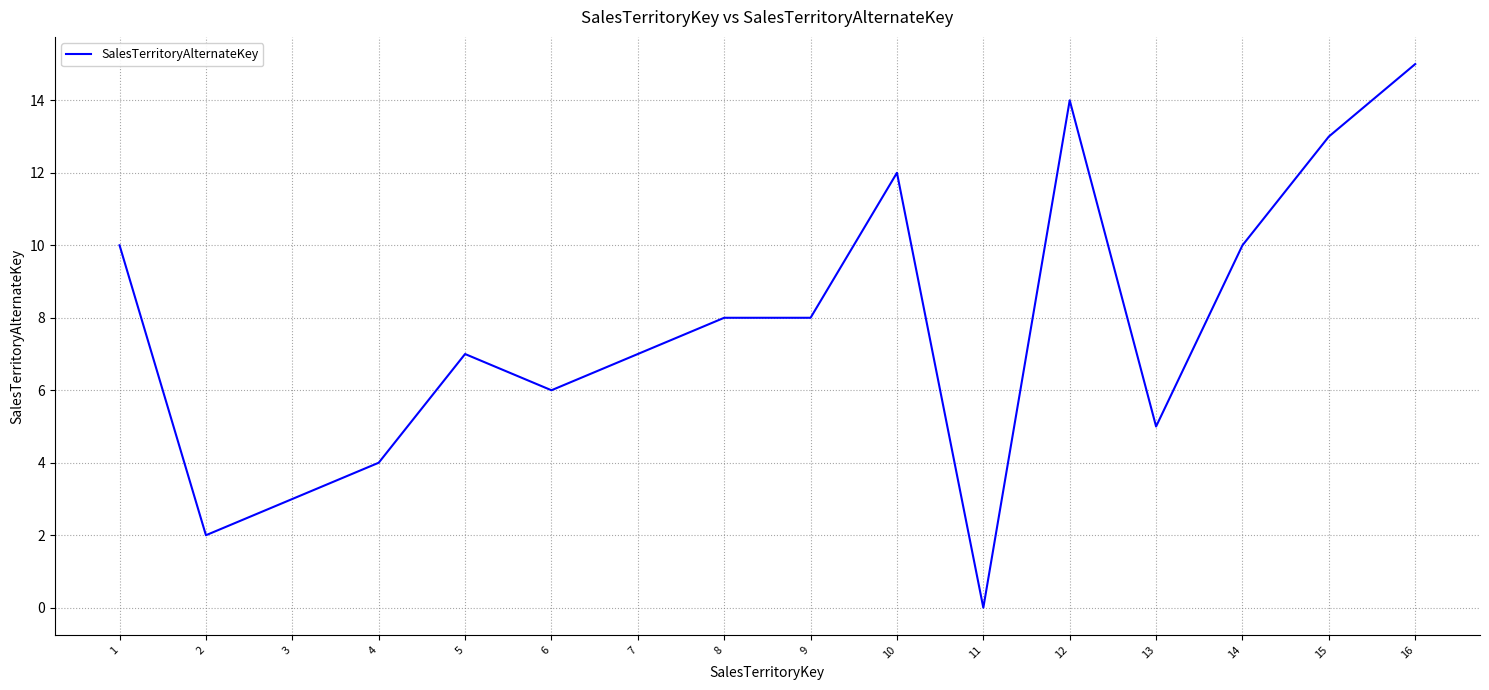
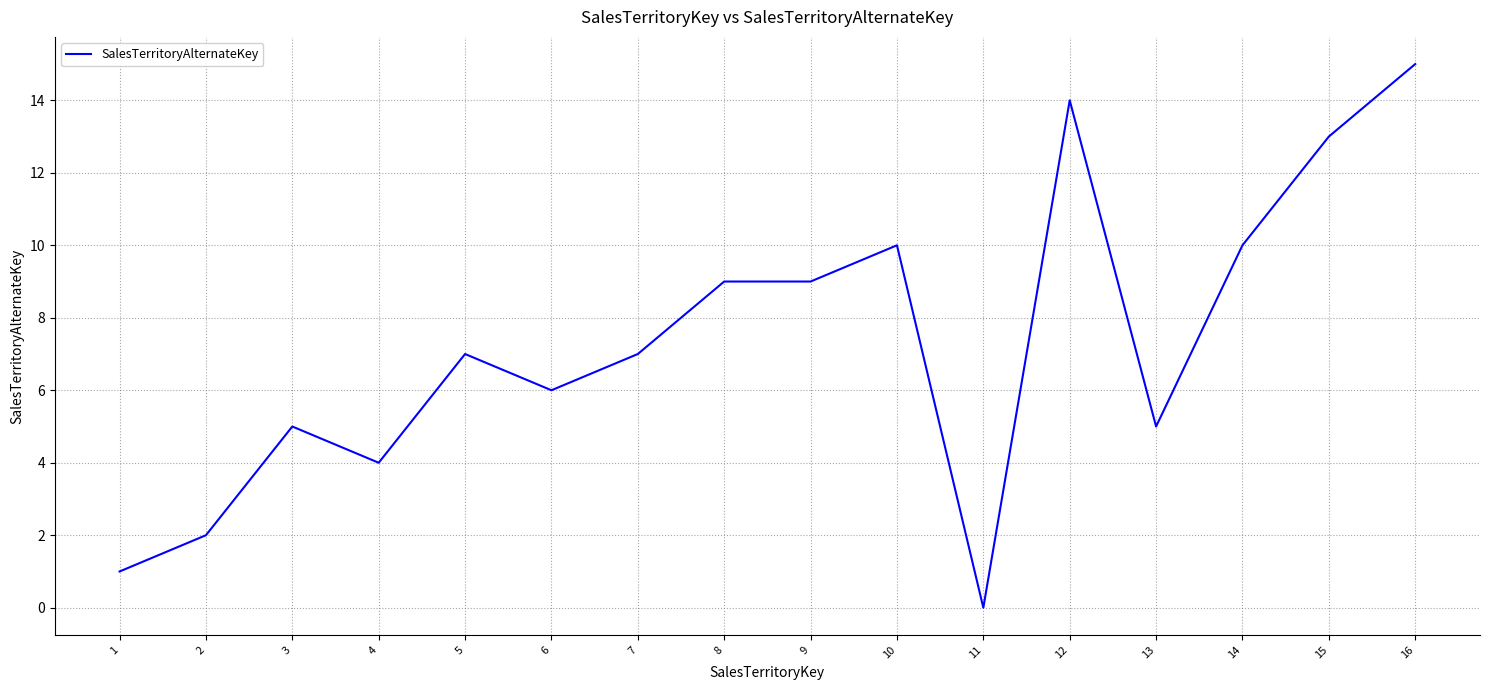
1: 10 -> 1
3: 3 -> 5
8: 8 -> 9
9: 8 -> 9
10: 12 -> 10
